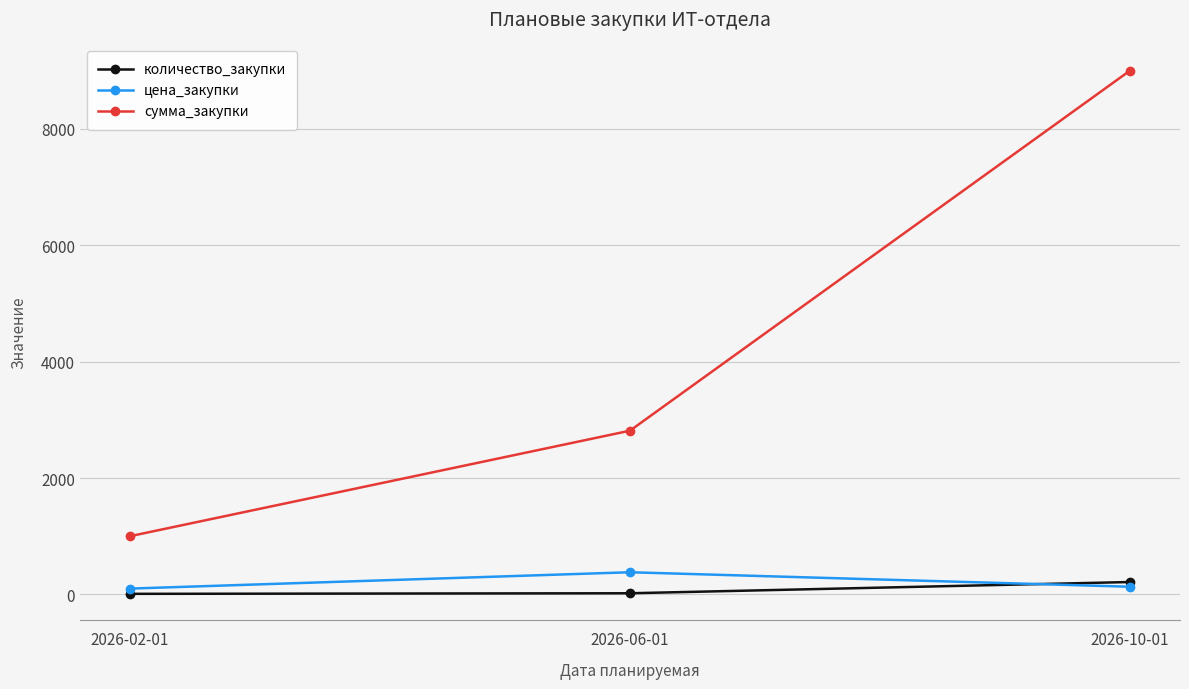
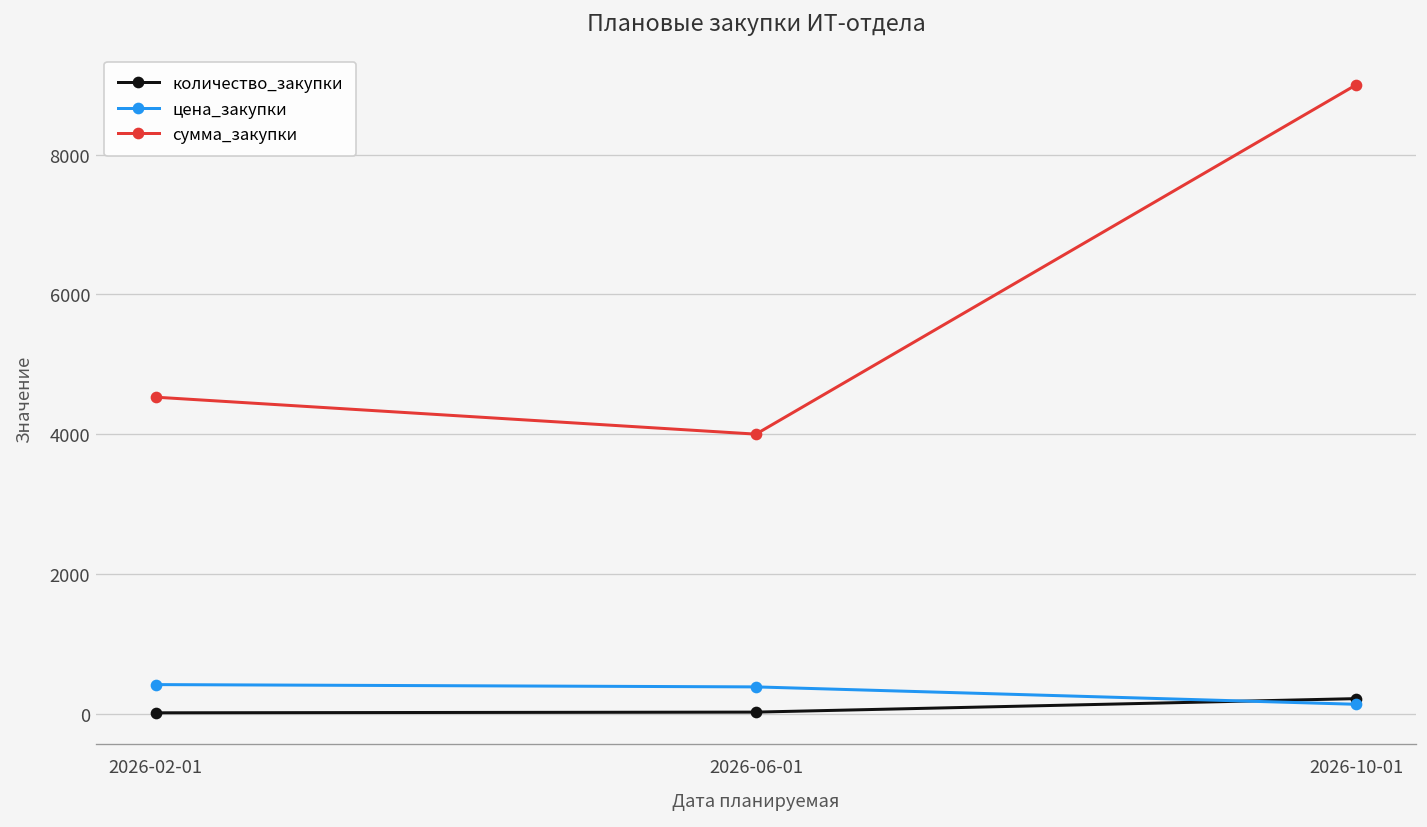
цена_закупки, 2026-02-01: 100 -> 400
сумма_закупки, 2026-02-01: 1000 -> 4500
сумма_закупки, 2026-06-01: 2800 -> 4000
